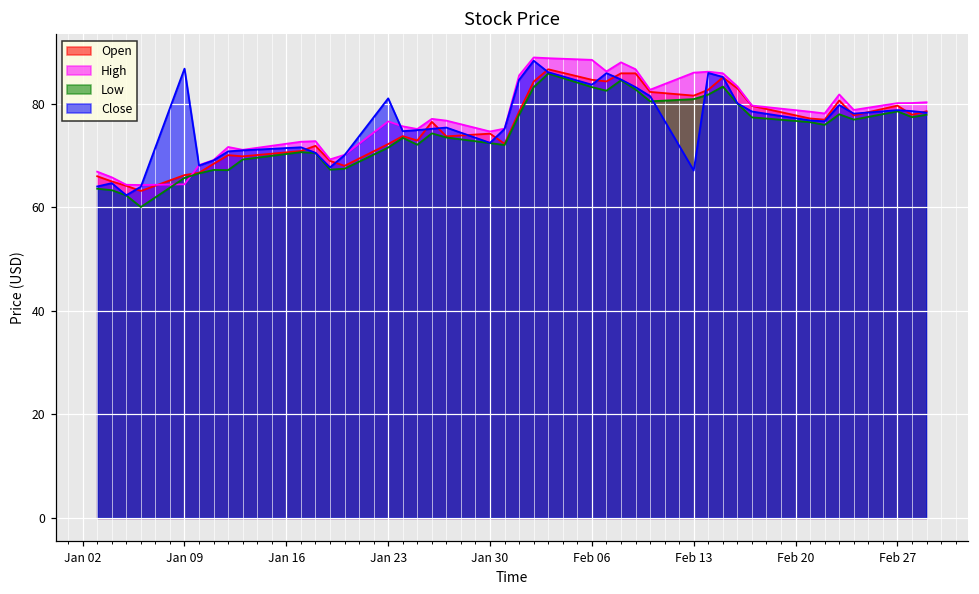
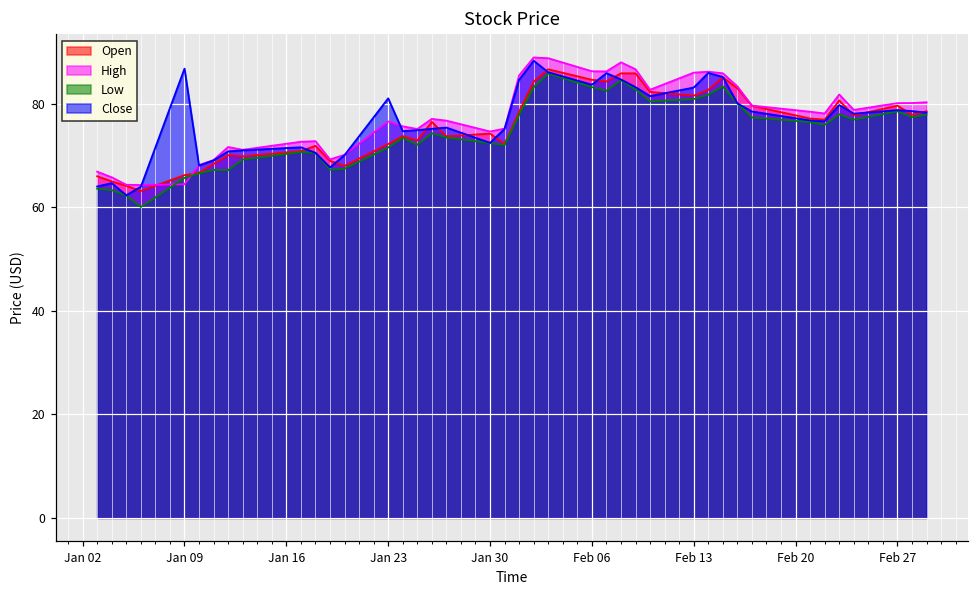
High, Feb 06: 88 -> 86
Close, Feb 13: 67 -> 83
